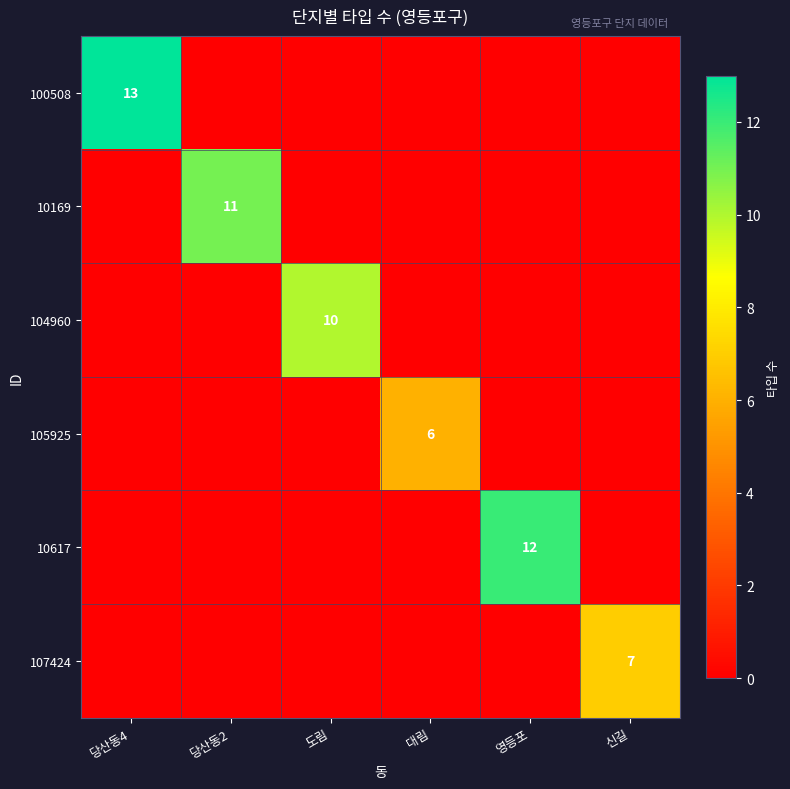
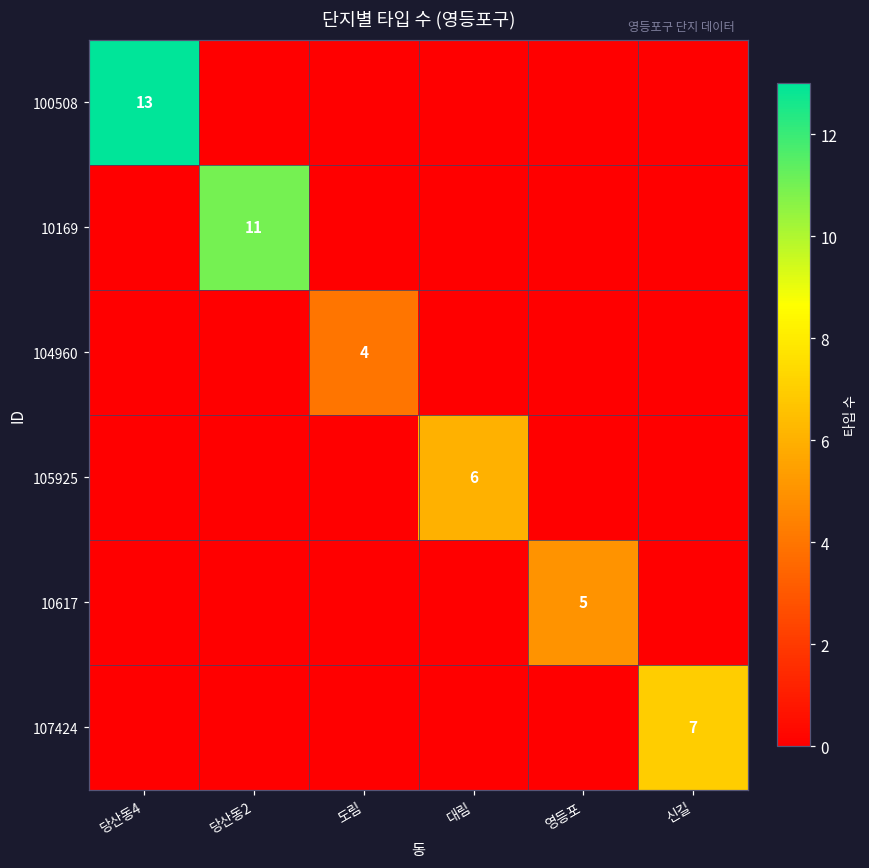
104960, 도림: 10 -> 4
10617, 영등포: 12 -> 5
